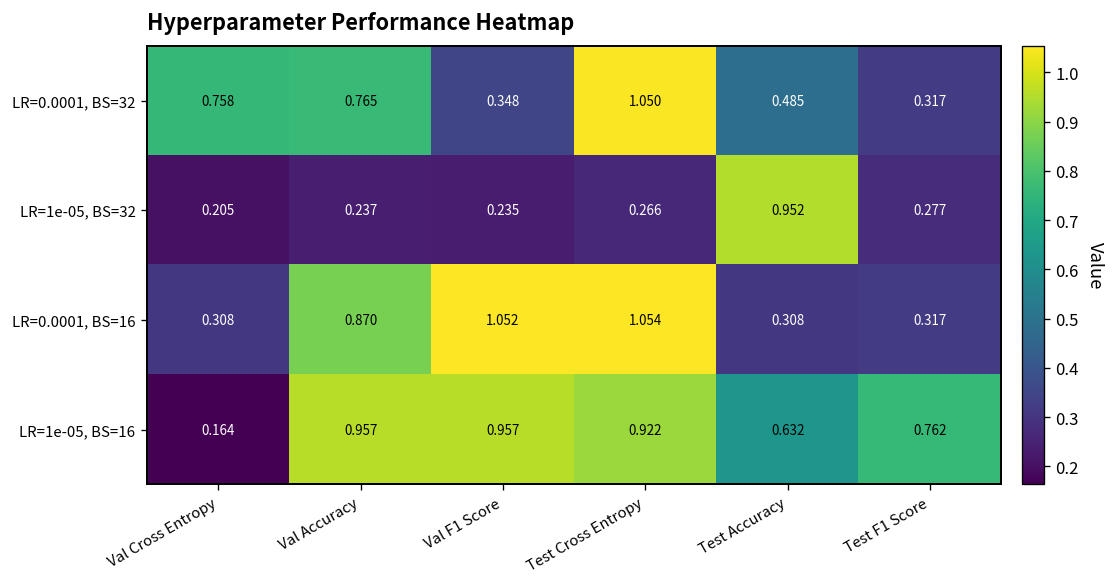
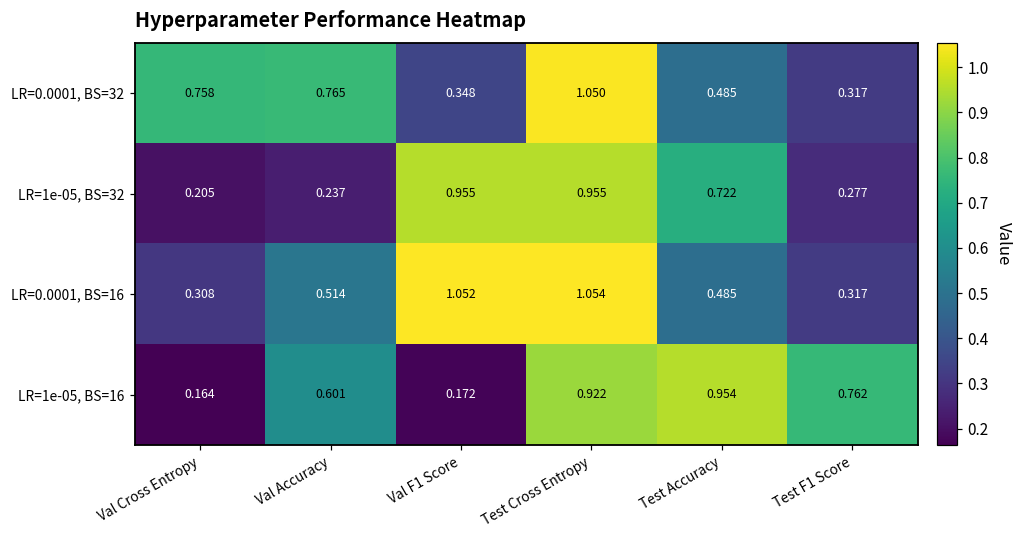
LR=1e-05, BS=32, Val F1 Score: 0.235 -> 0.955
LR=1e-05, BS=32, Test Cross Entropy: 0.266 -> 0.955
LR=1e-05, BS=32, Test Accuracy: 0.952 -> 0.722
LR=0.0001, BS=16, Val Accuracy: 0.870 -> 0.514
LR=0.0001, BS=16, Test Accuracy: 0.308 -> 0.485
LR=1e-05, BS=16, Val Accuracy: 0.957 -> 0.601
LR=1e-05, BS=16, Val F1 Score: 0.957 -> 0.172
LR=1e-05, BS=16, Test Accuracy: 0.632 -> 0.954
